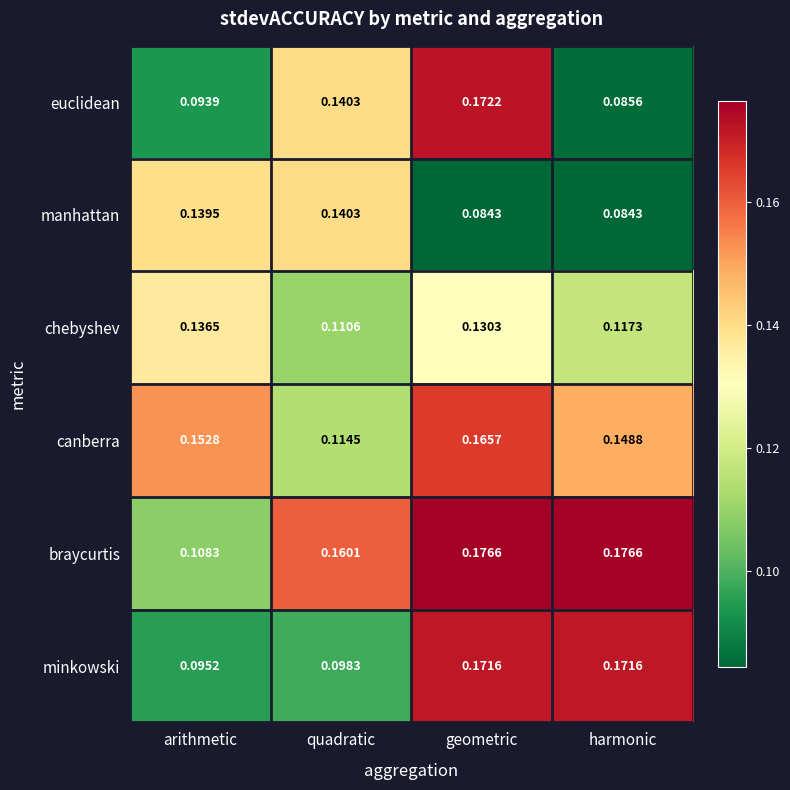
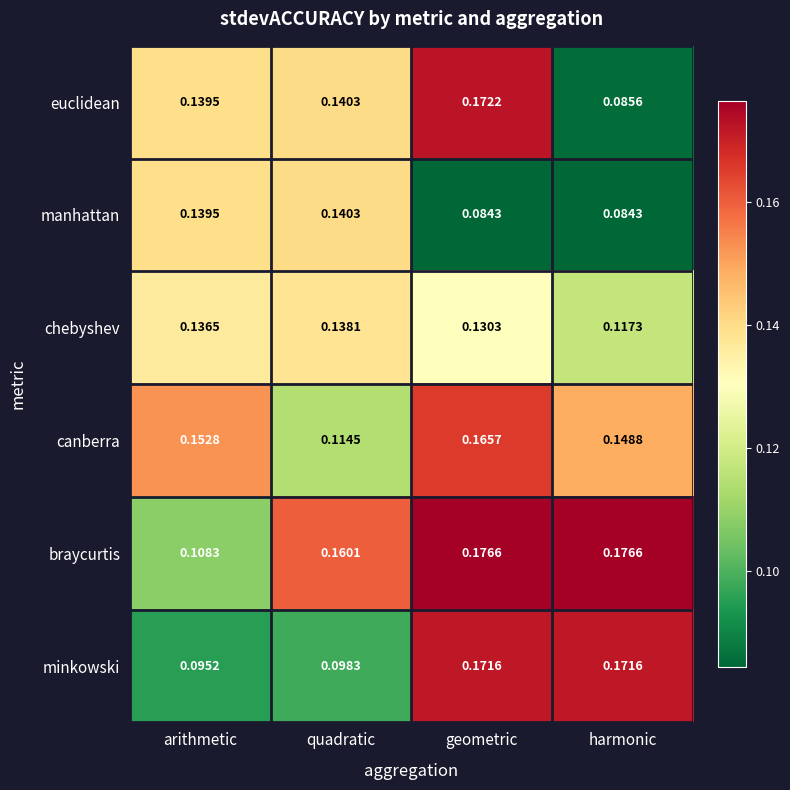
euclidean, arithmetic: 0.0939 -> 0.1395
chebyshev, quadratic: 0.1106 -> 0.1381
